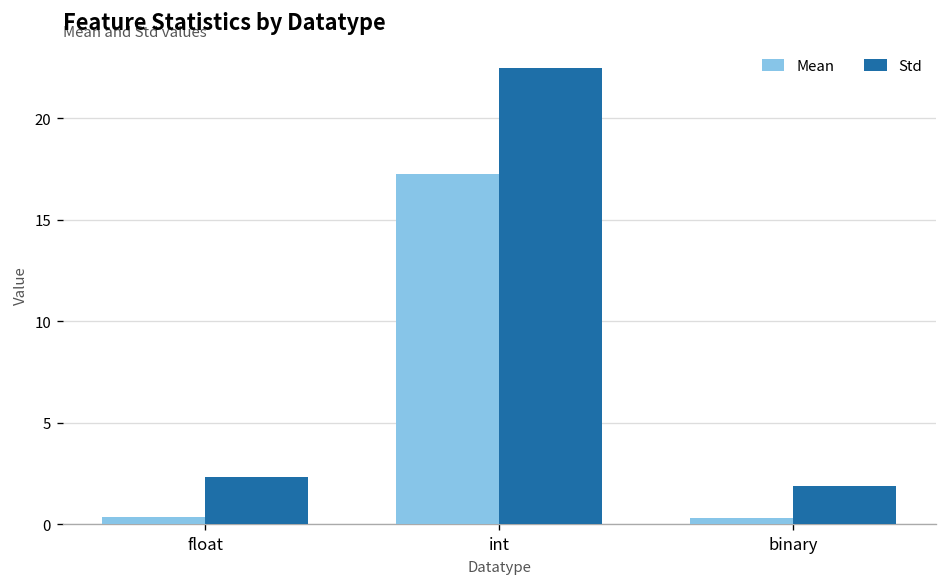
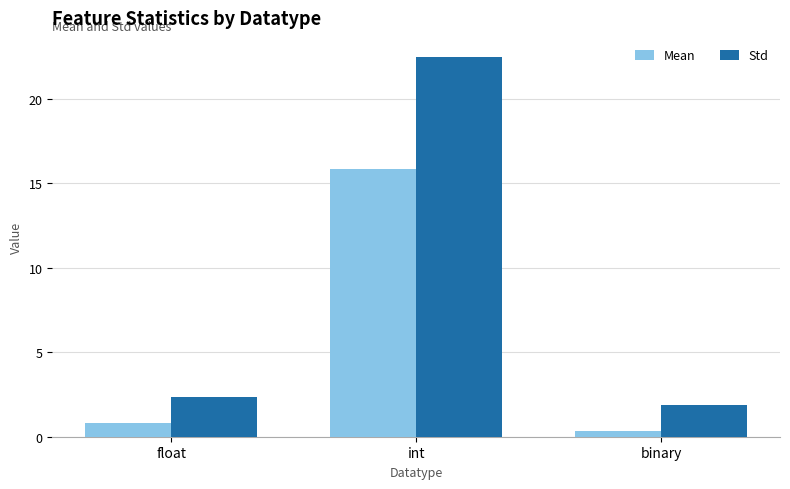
Mean, float: 0.3 -> 0.8
Mean, int: 17.3 -> 15.9
